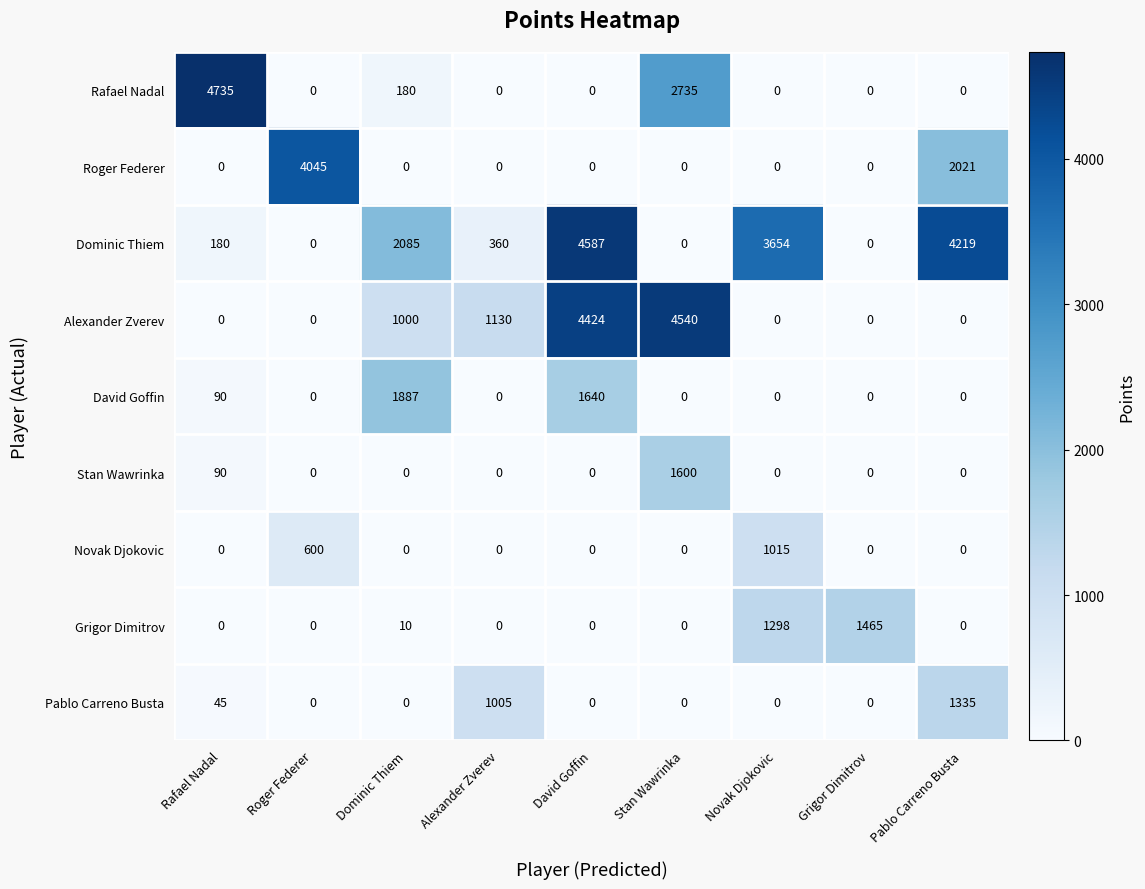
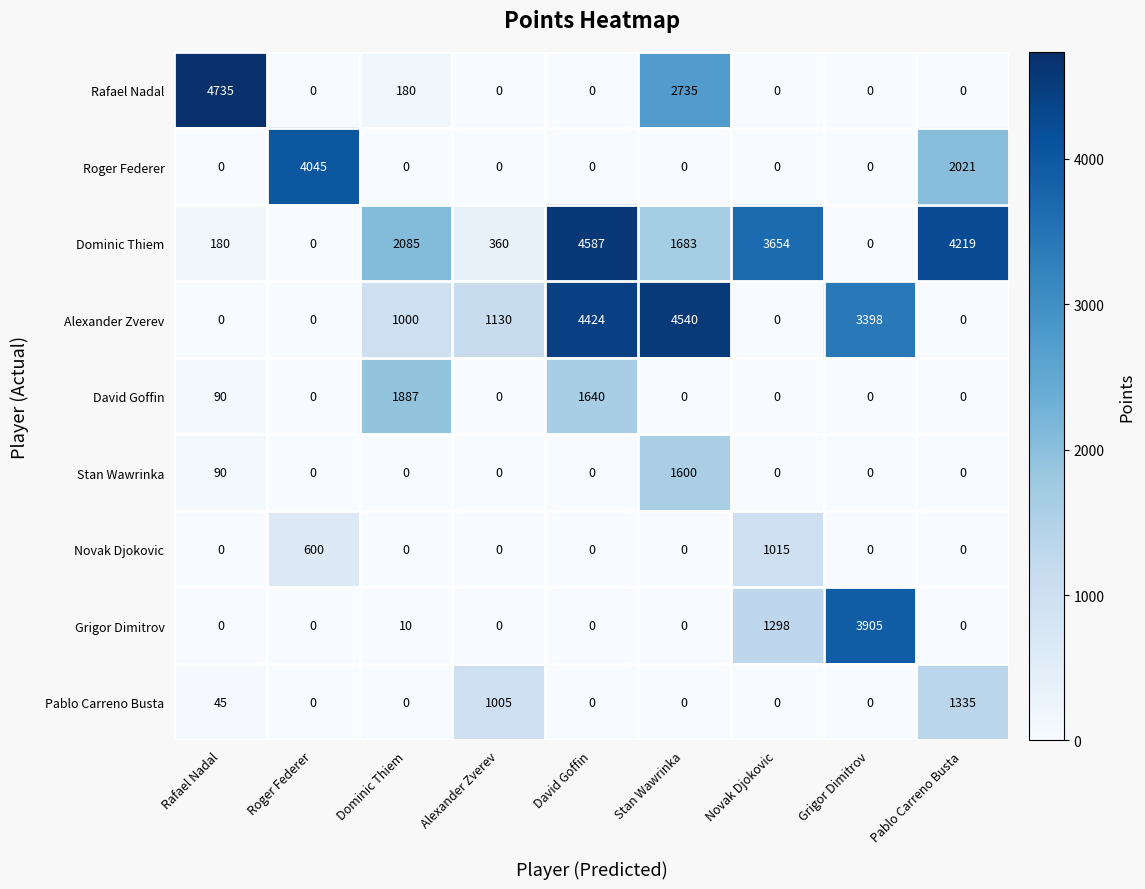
Dominic Thiem, Stan Wawrinka: 0 -> 1683
Alexander Zverev, Grigor Dimitrov: 0 -> 3398
Grigor Dimitrov, Grigor Dimitrov: 1465 -> 3905
